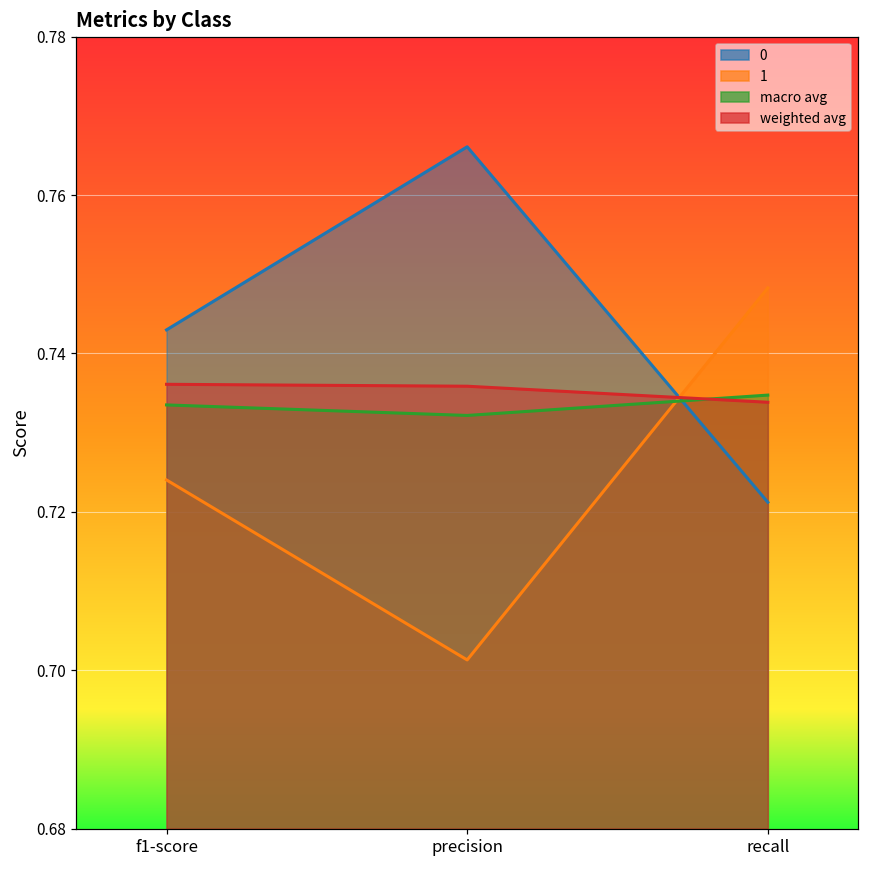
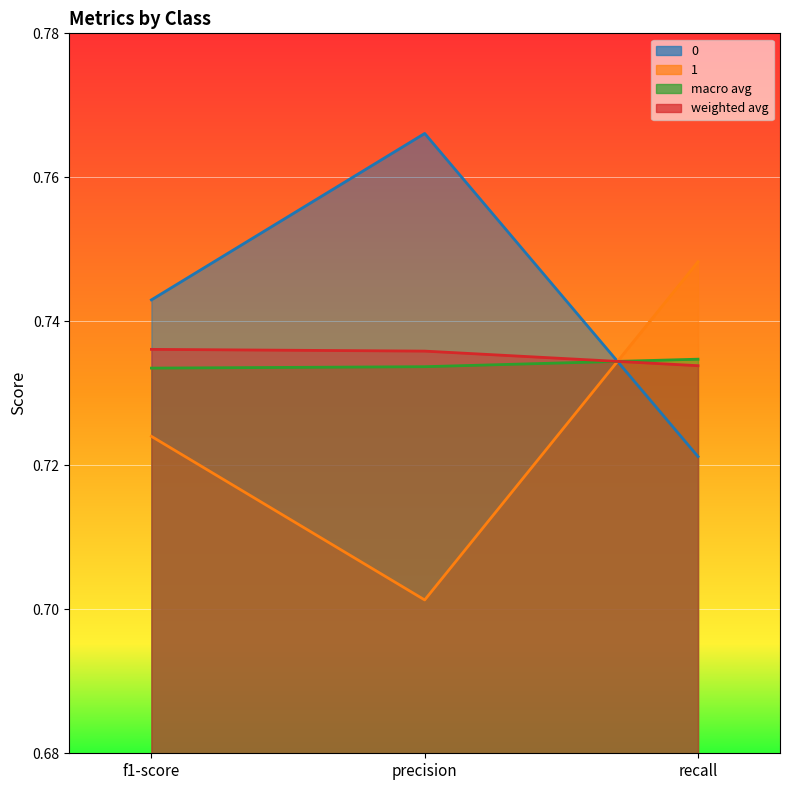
macro avg, precision: 0.732 -> 0.734
